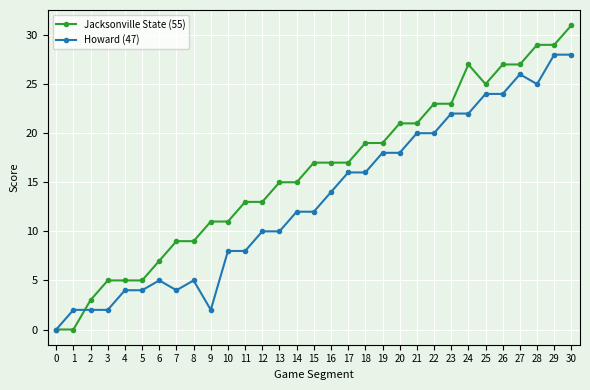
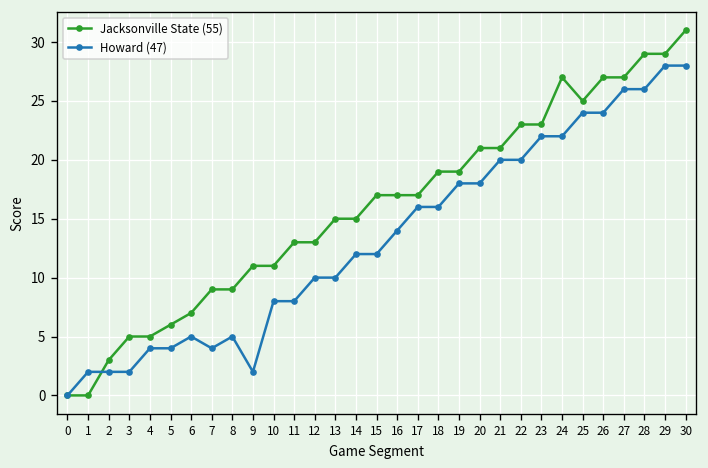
Jacksonville State (55), 5: 5 -> 6
Howard (47), 28: 25 -> 26
